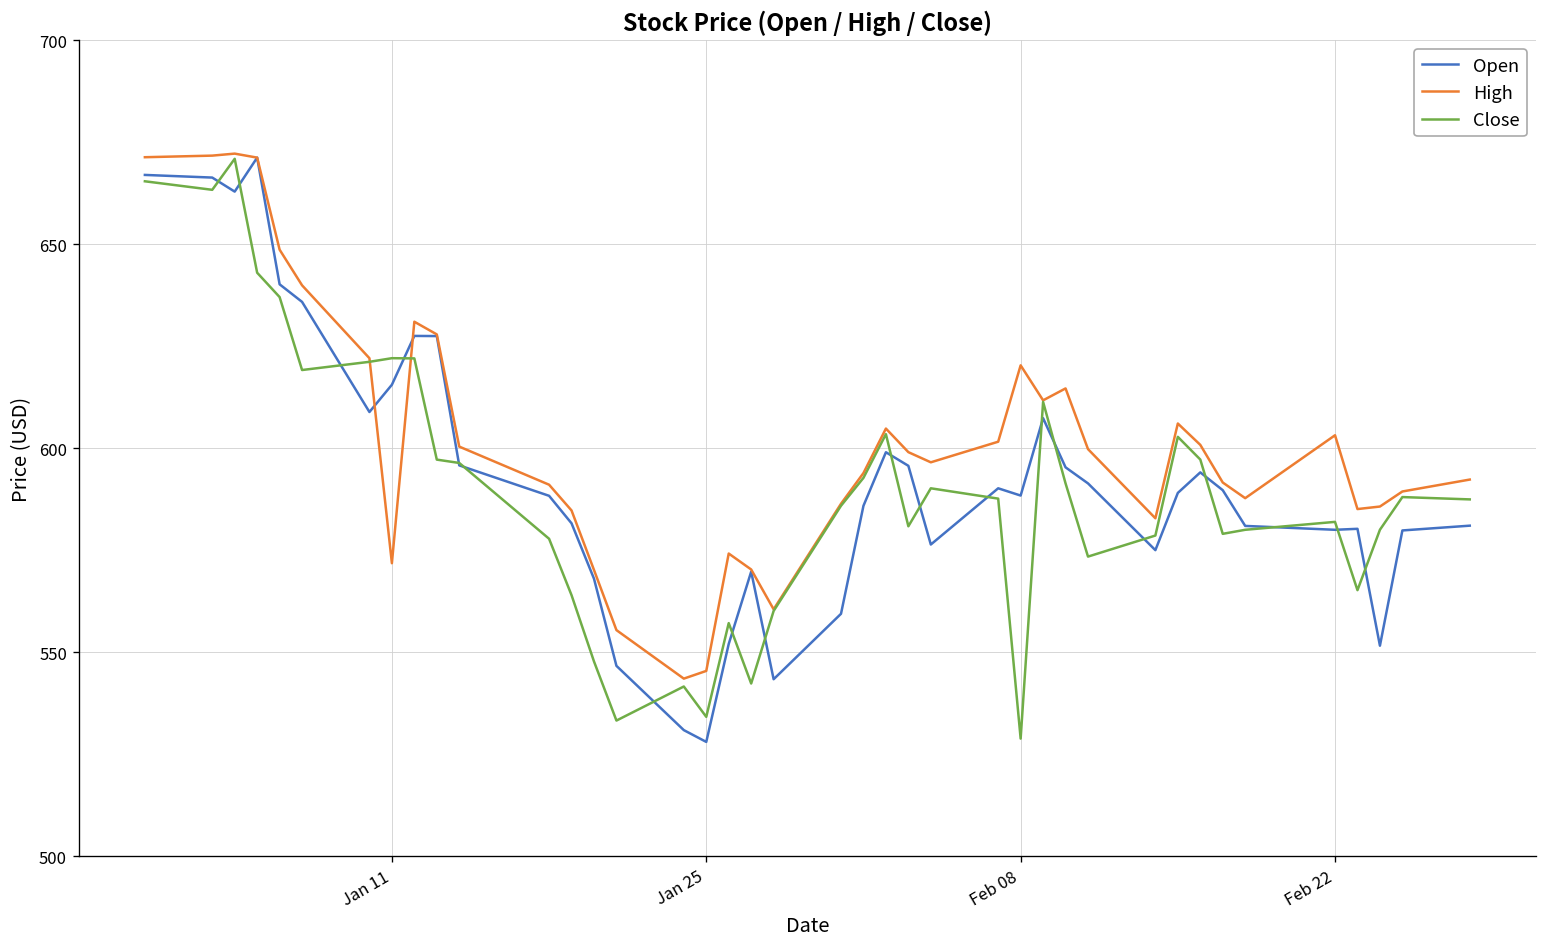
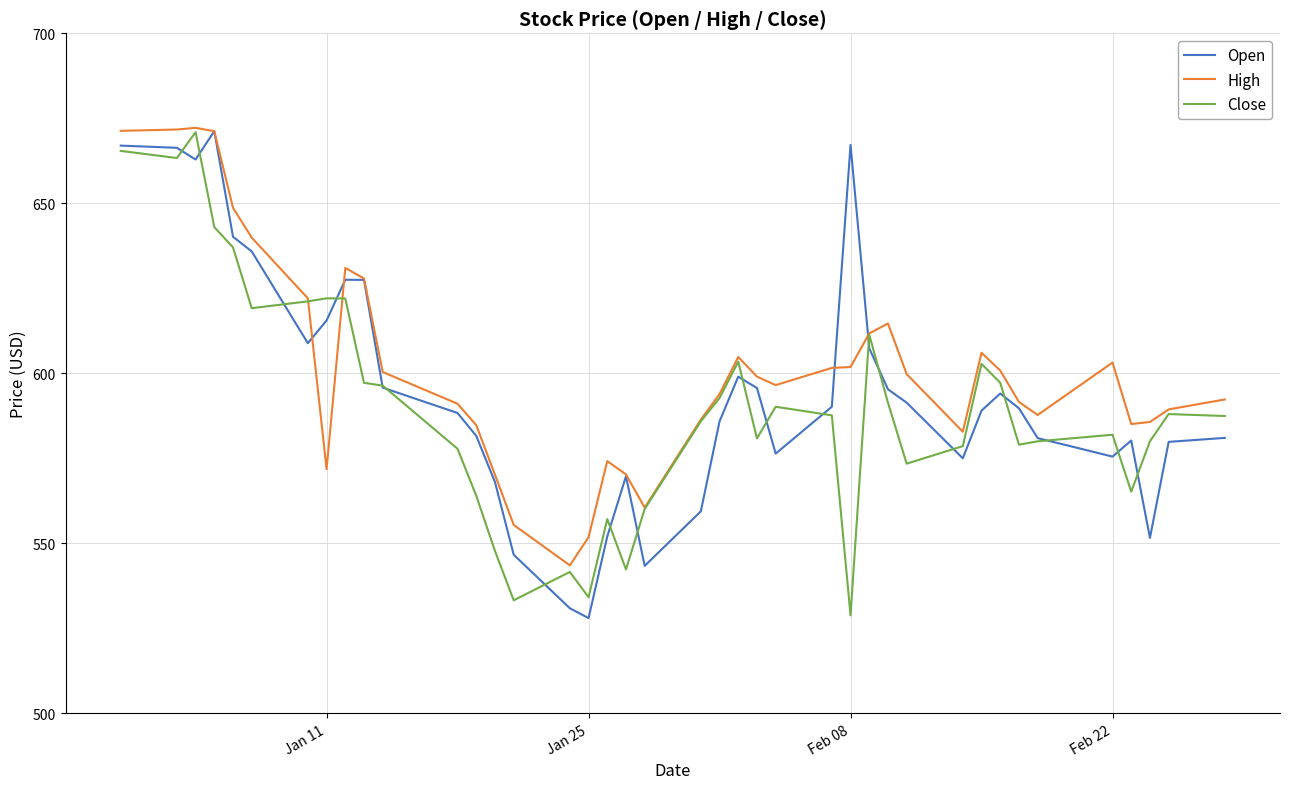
High, Jan 25: 545 -> 552
Open, Feb 08: 588 -> 667
High, Feb 08: 620 -> 602
Open, Feb 22: 580 -> 576
